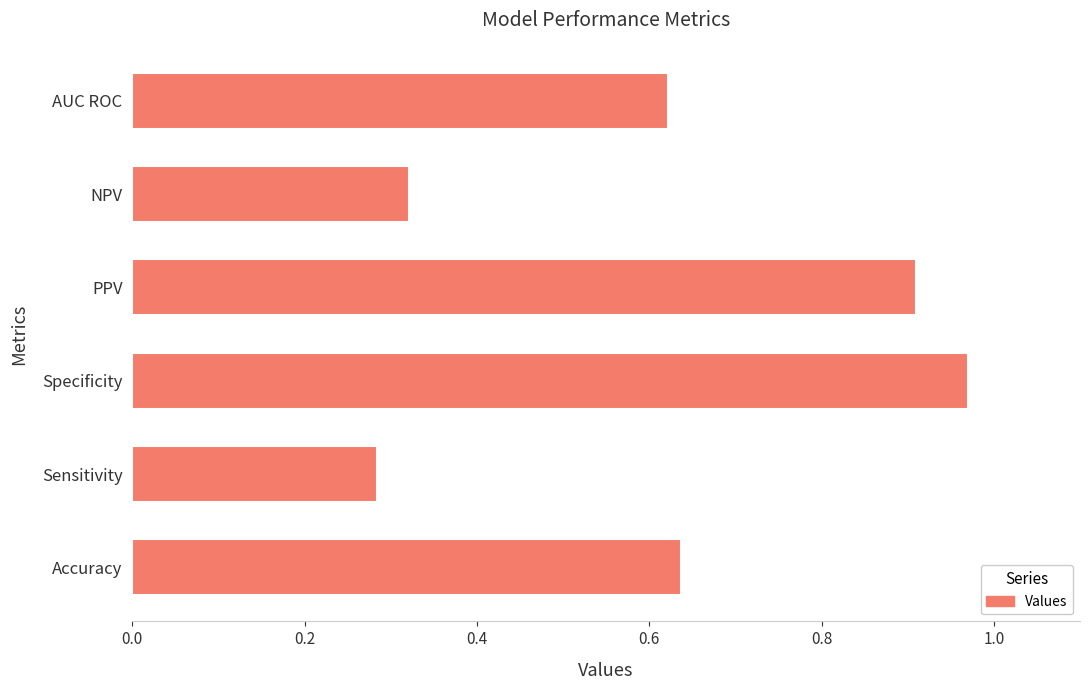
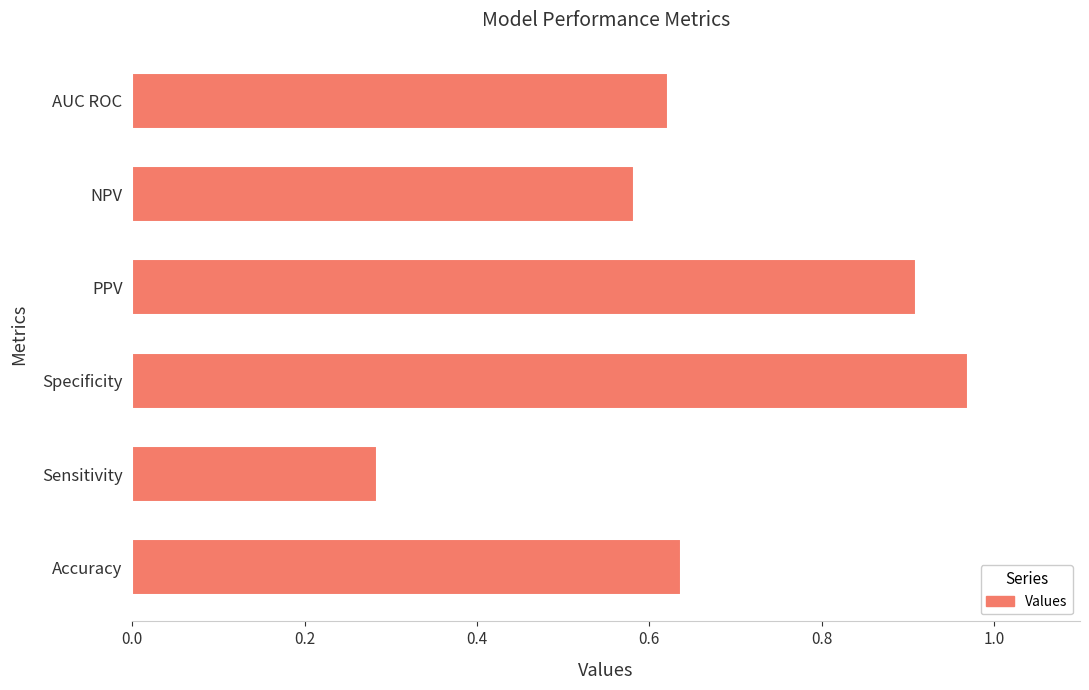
NPV: 0.32 -> 0.58
